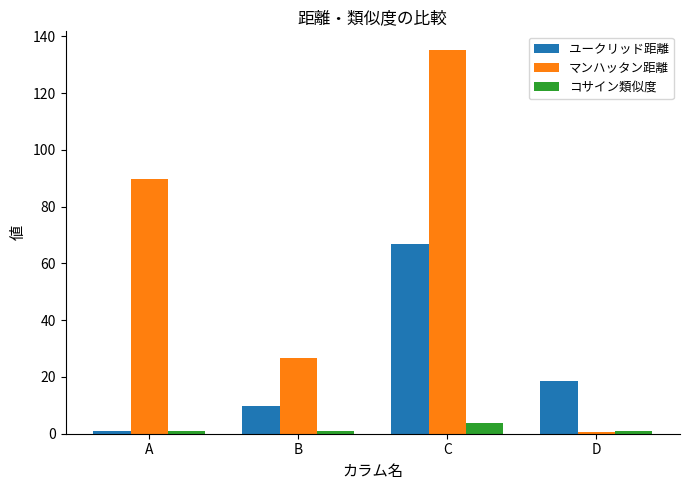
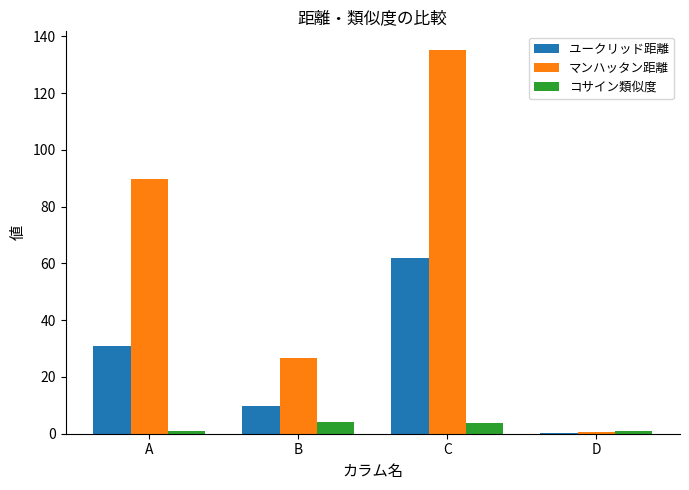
ユークリッド距離, A: 1 -> 31
コサイン類似度, B: 1 -> 4
ユークリッド距離, C: 67 -> 62
ユークリッド距離, D: 18 -> 0
